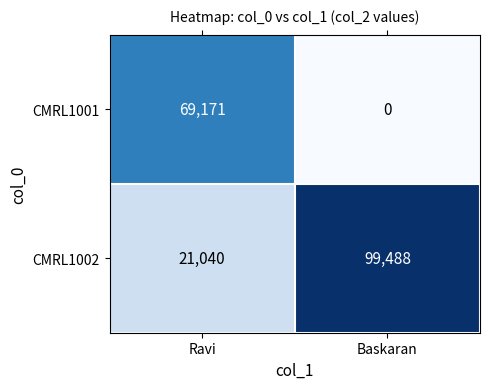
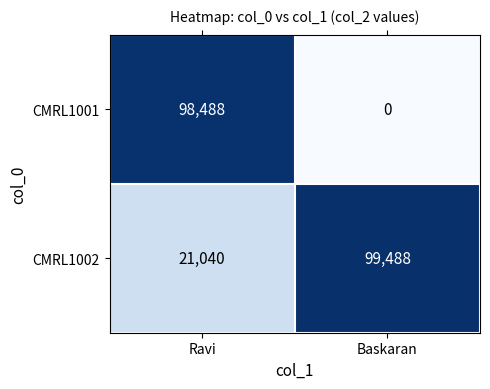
CMRL1001, Ravi: 69,171 -> 98,488
